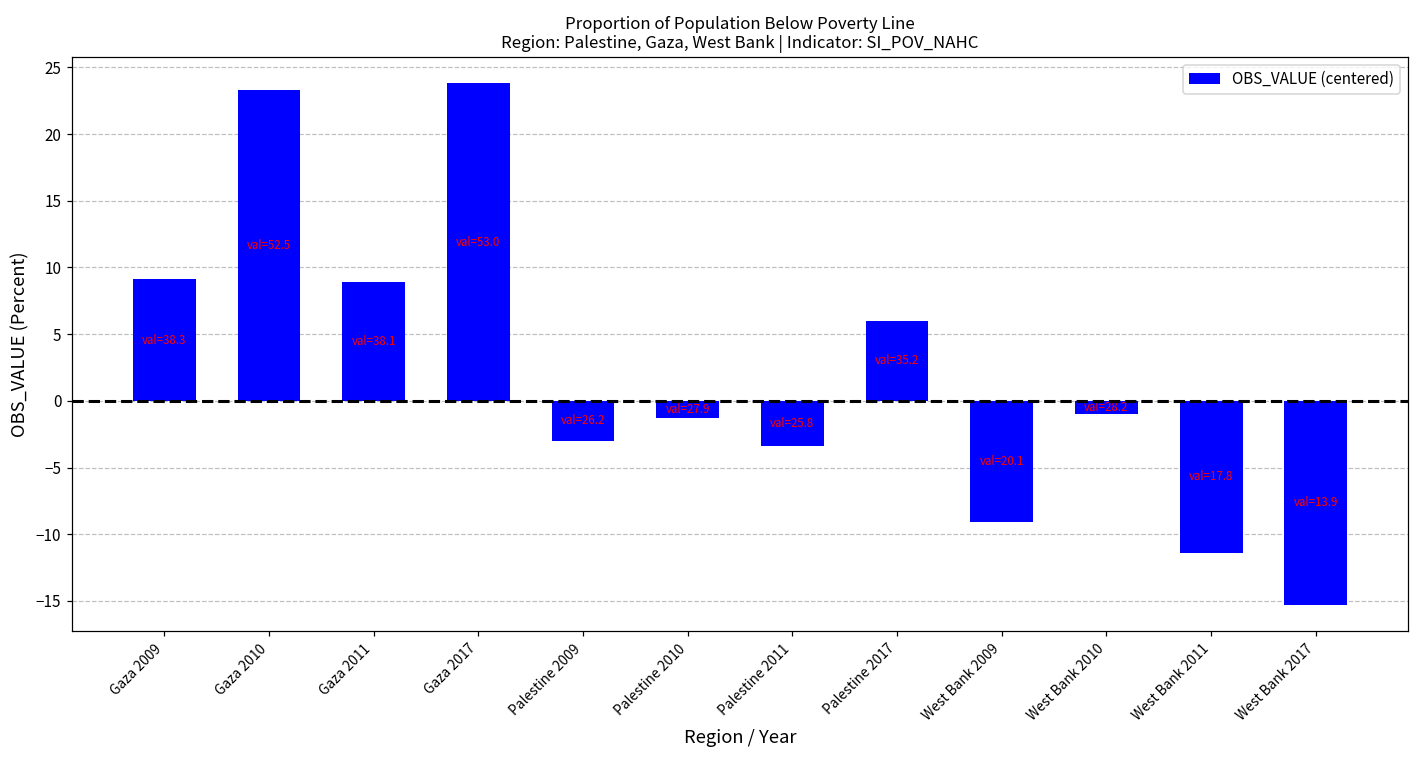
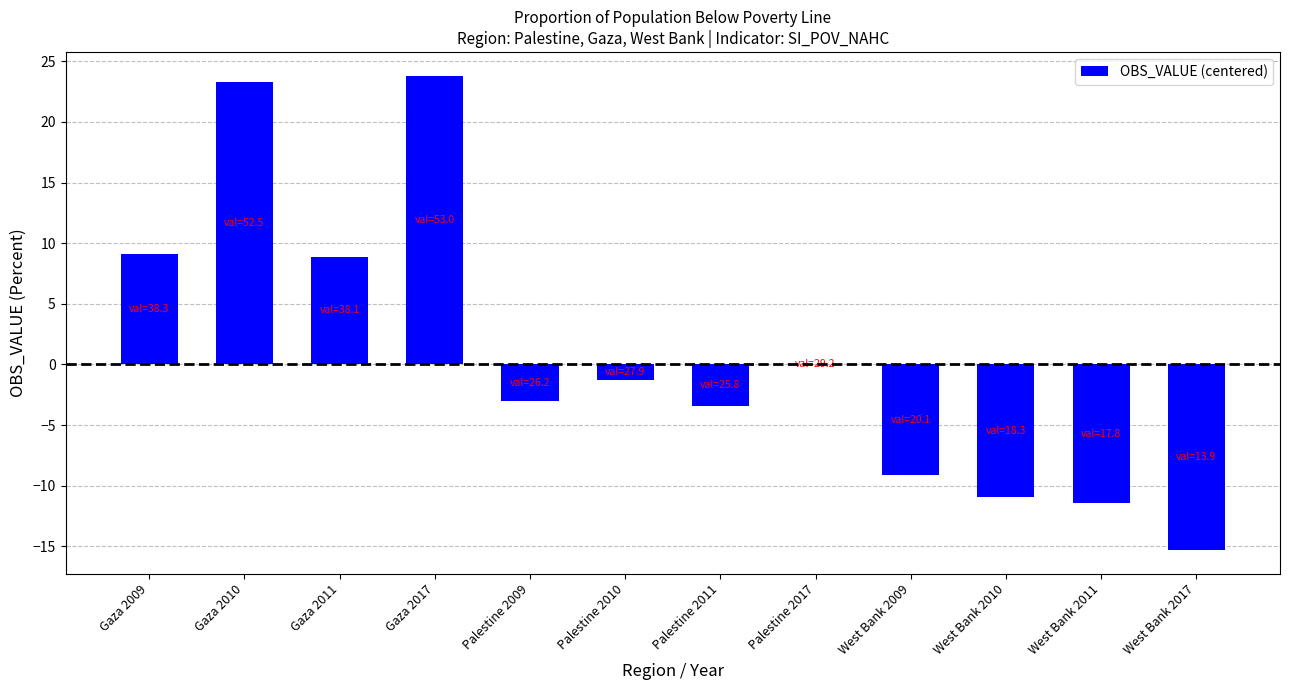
Palestine 2017: 35.2 -> 29.2
West Bank 2010: 28.2 -> 18.3
